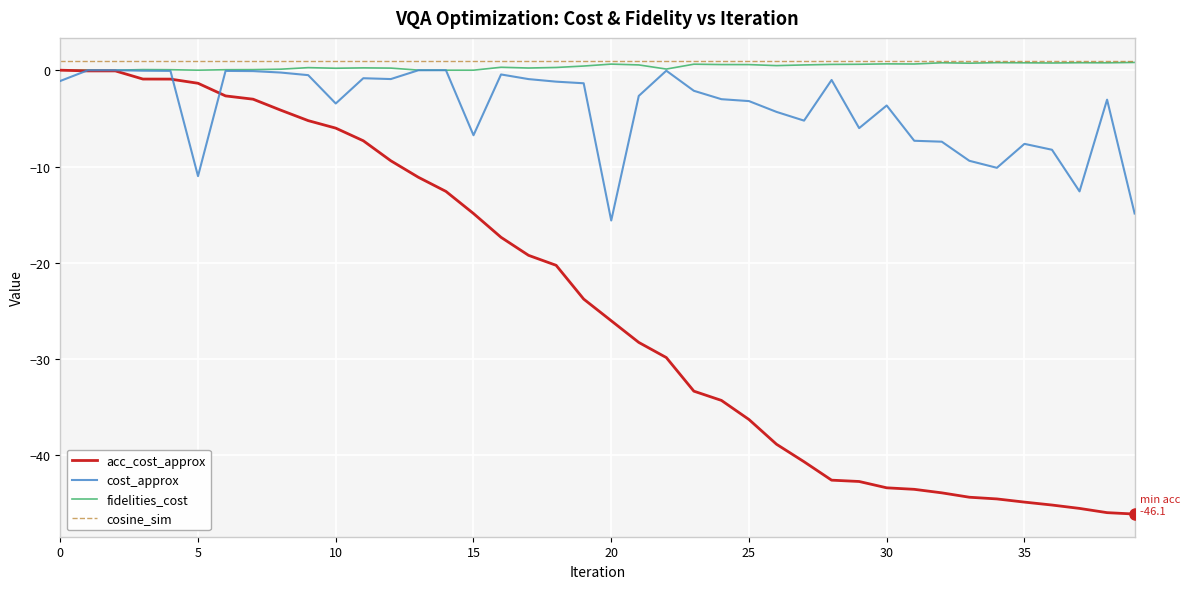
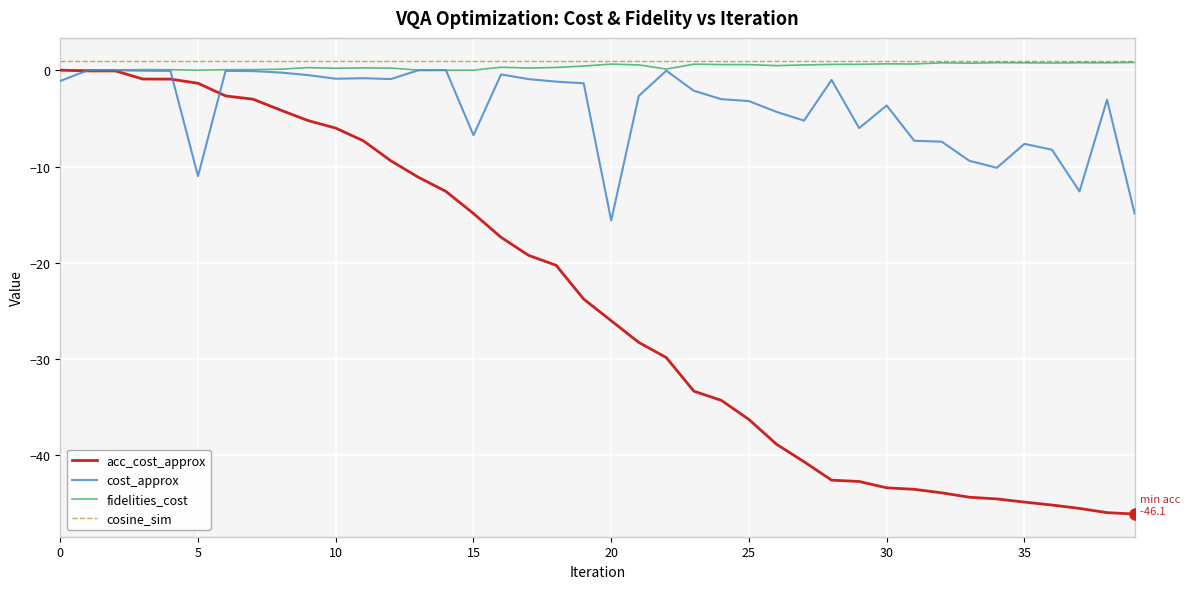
cost_approx, 10: -3 -> -1
